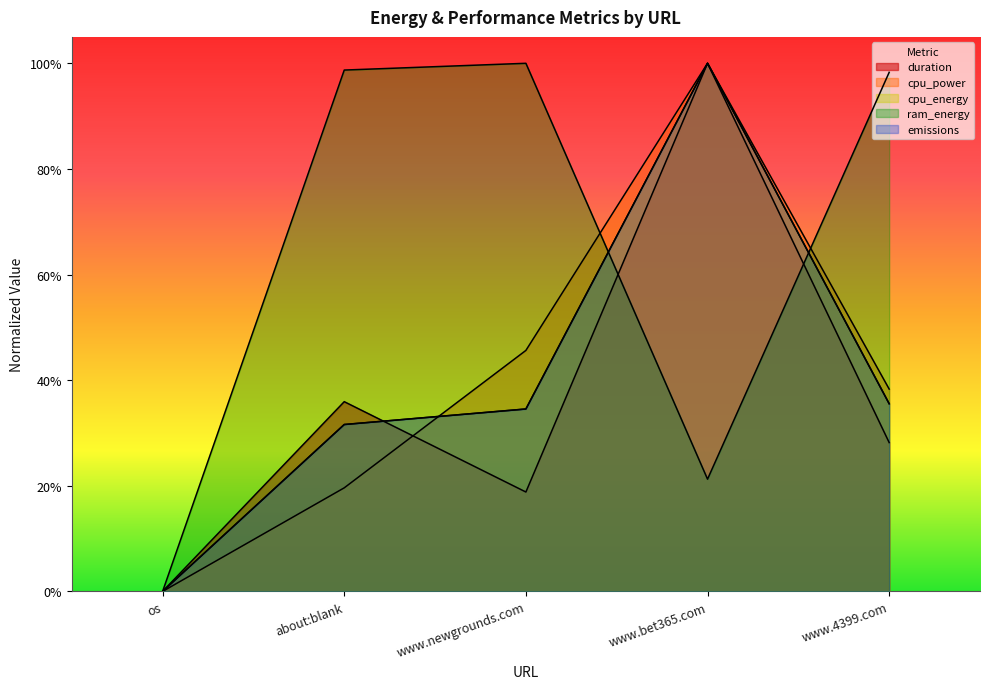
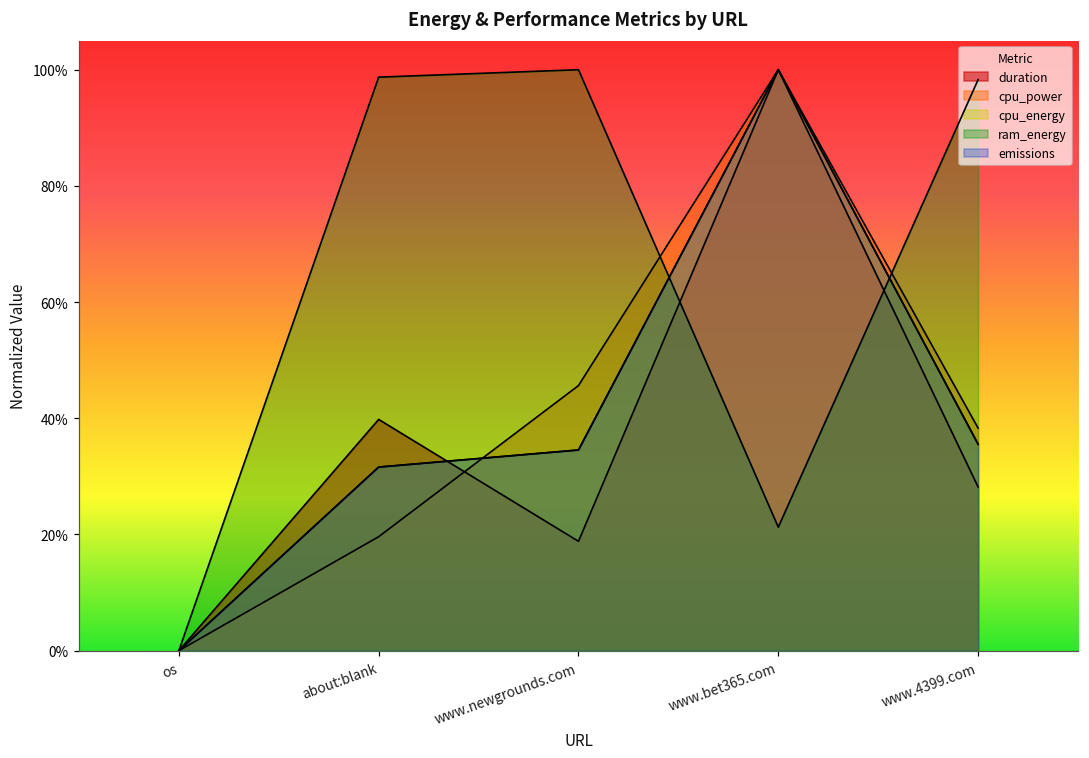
duration, about:blank: 36% -> 40%
